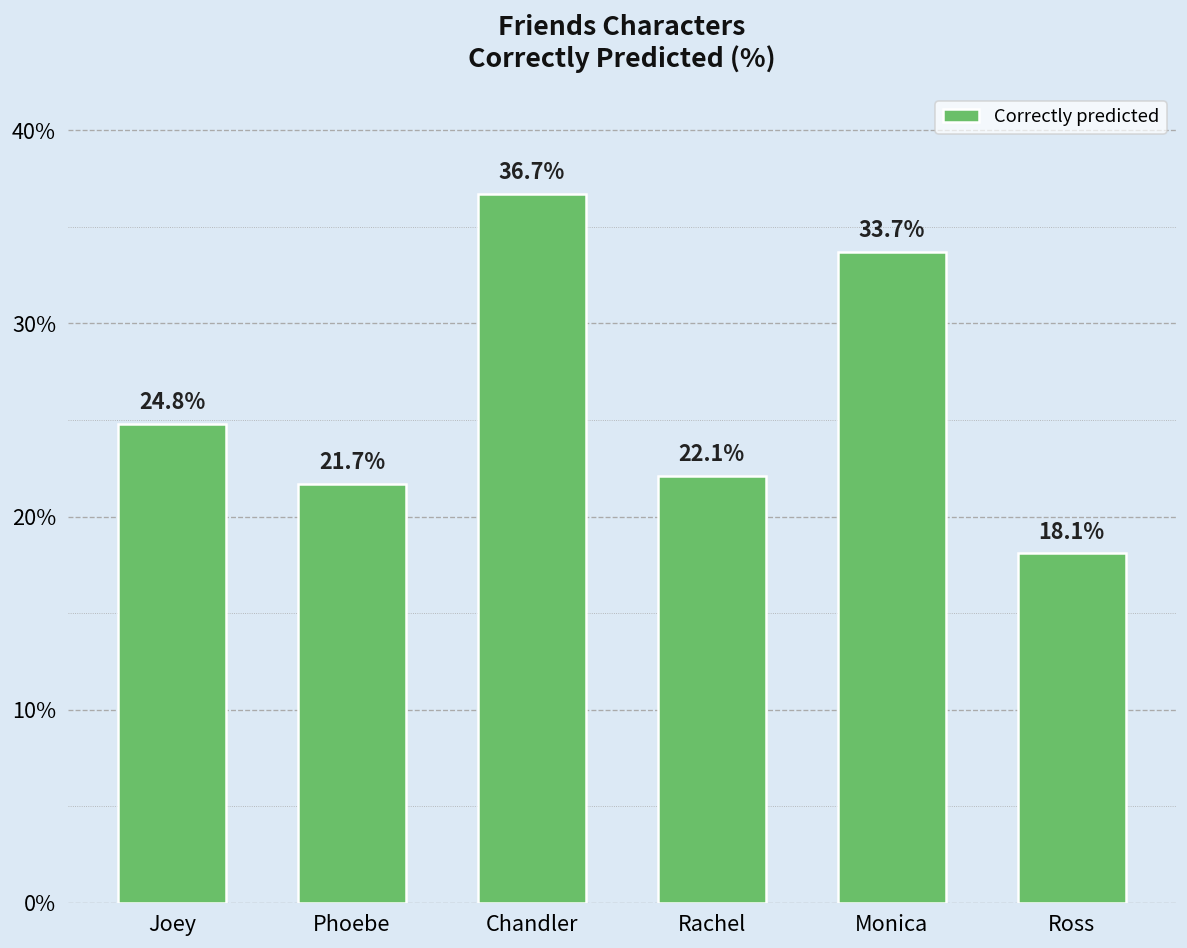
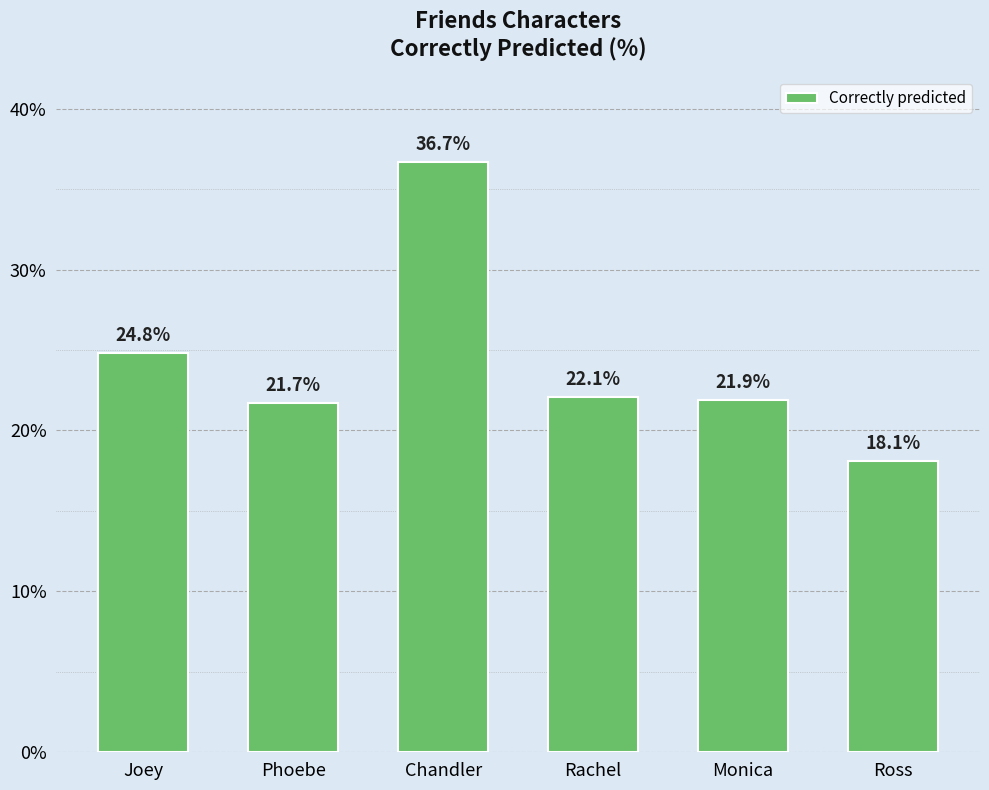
Monica: 33.7% -> 21.9%
